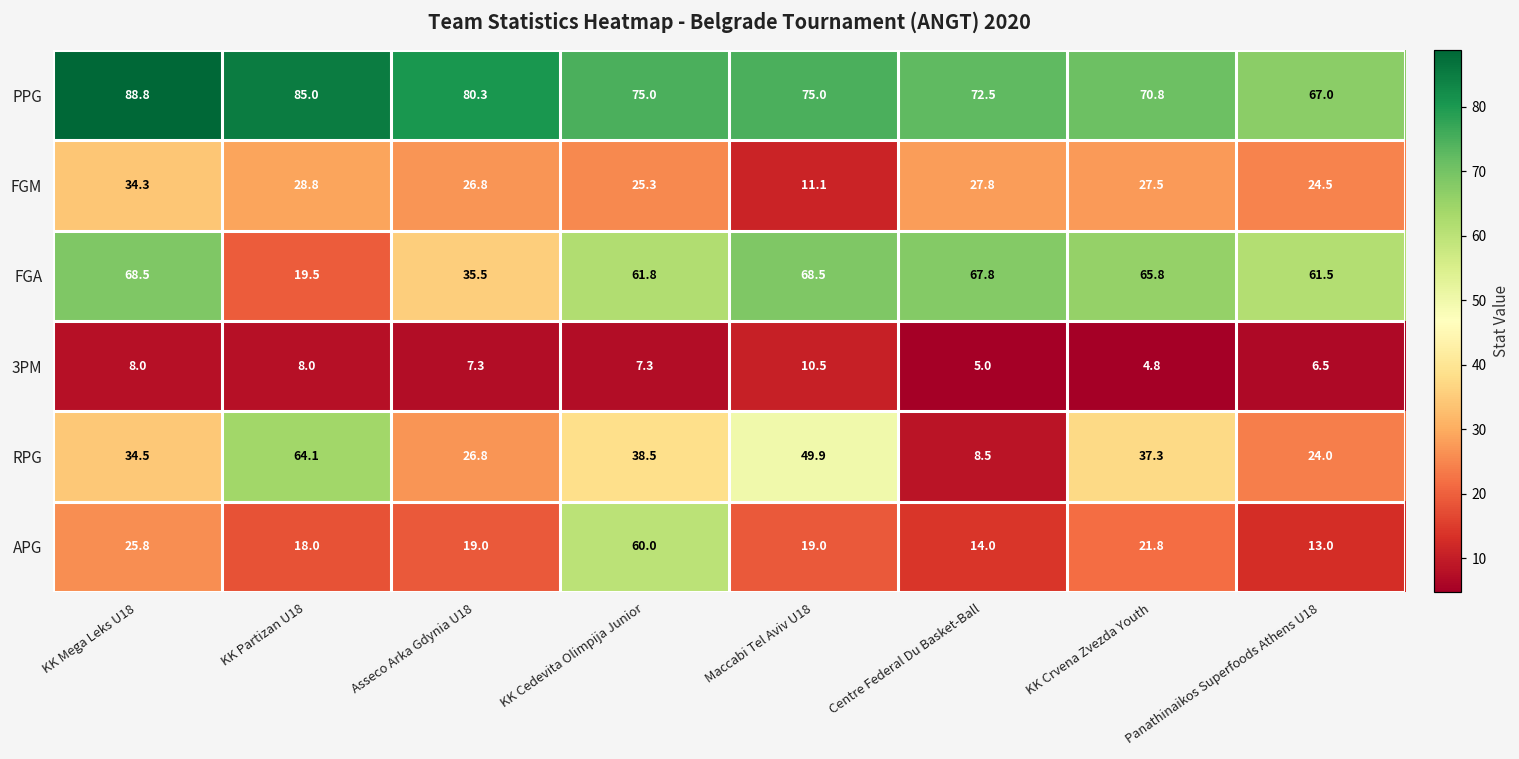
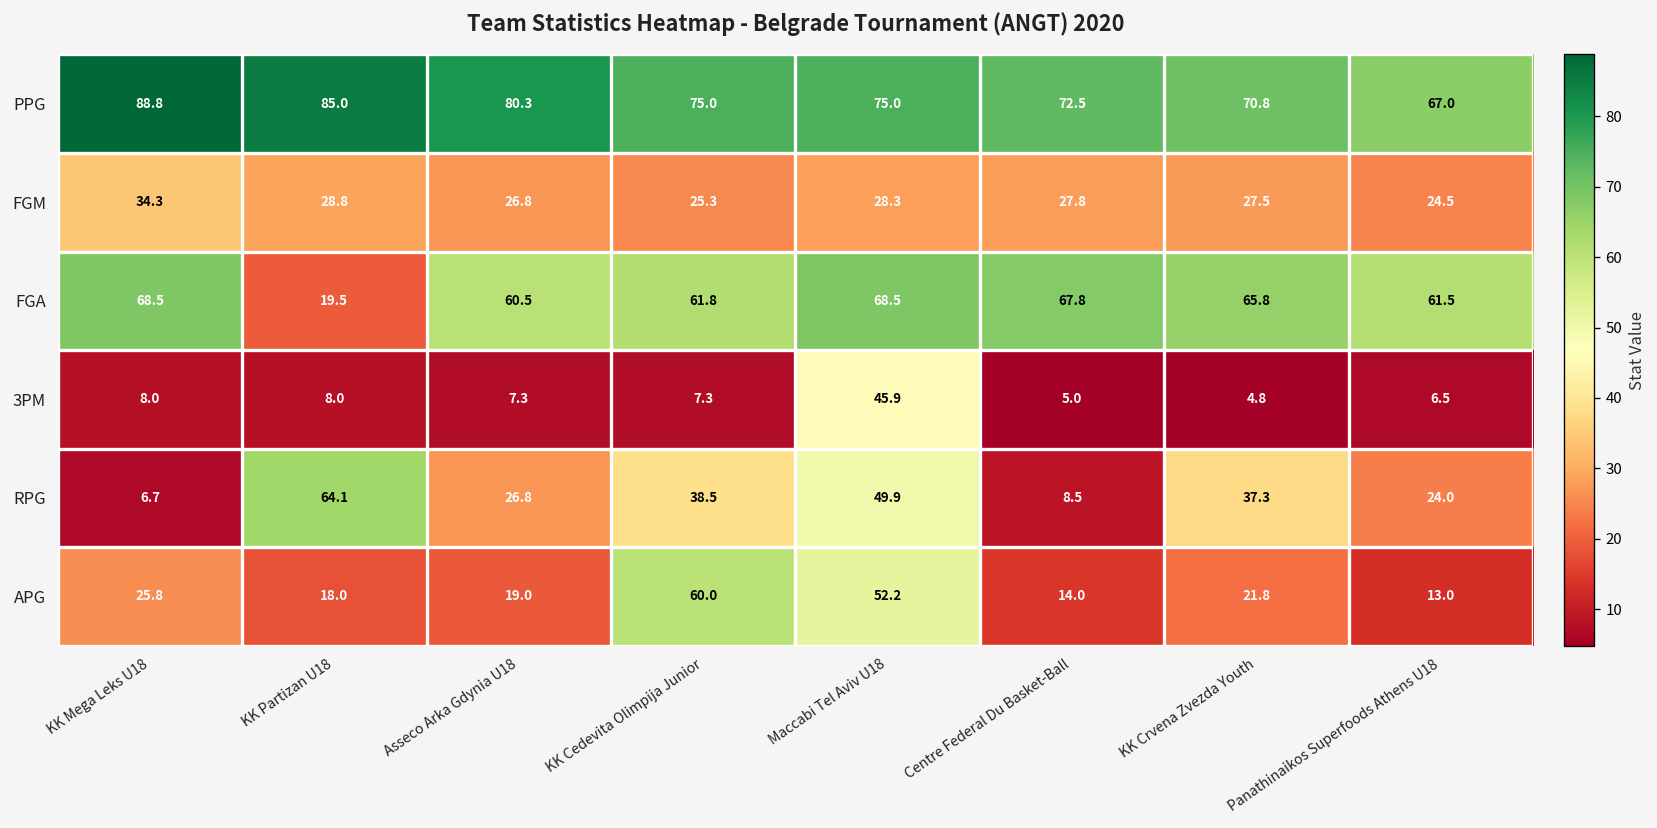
FGM, Maccabi Tel Aviv U18: 11.1 -> 28.3
FGA, Asseco Arka Gdynia U18: 35.5 -> 60.5
3PM, Maccabi Tel Aviv U18: 10.5 -> 45.9
RPG, KK Mega Leks U18: 34.5 -> 6.7
APG, Maccabi Tel Aviv U18: 19.0 -> 52.2
